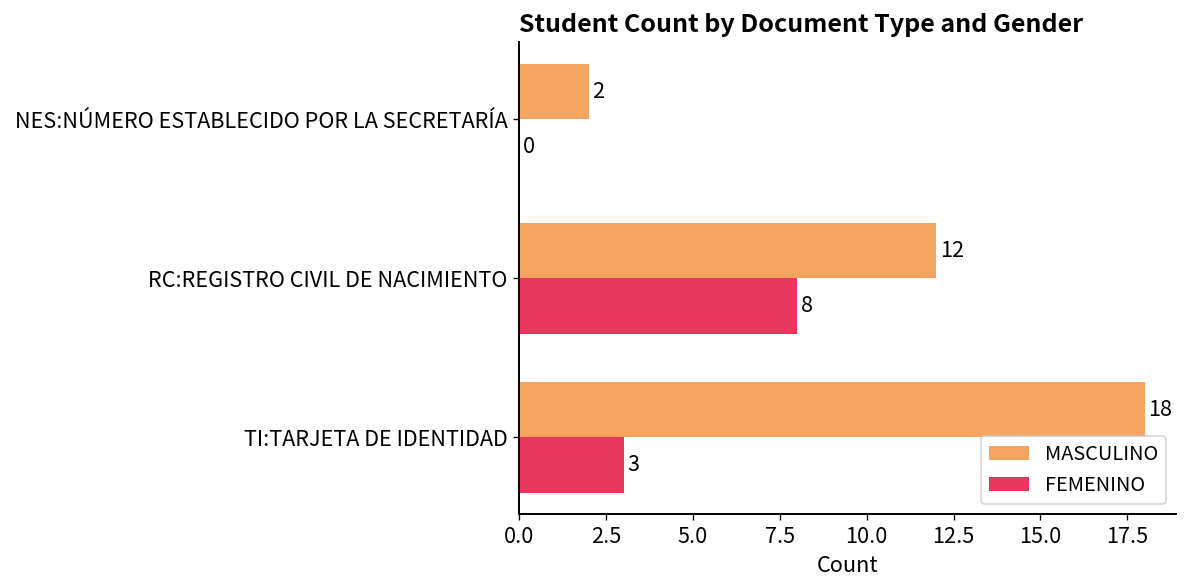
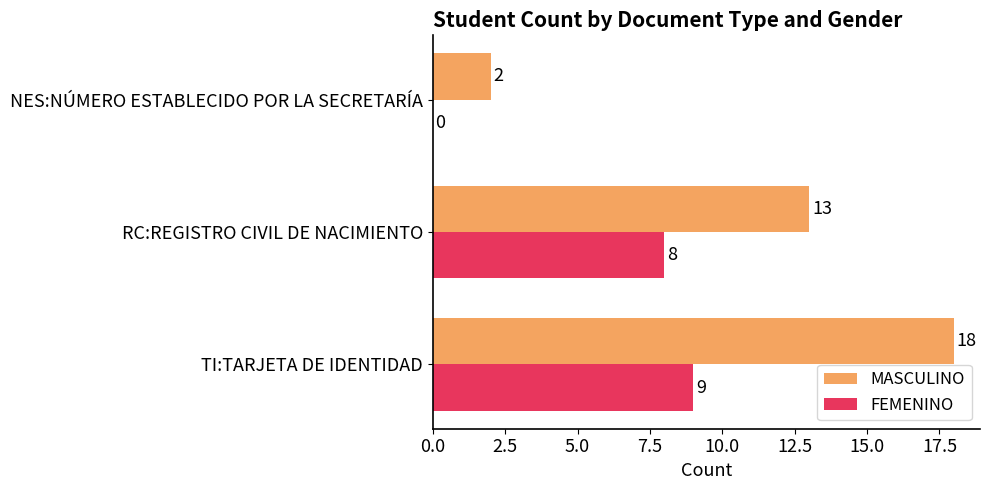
MASCULINO, RC:REGISTRO CIVIL DE NACIMIENTO: 12 -> 13
FEMENINO, TI:TARJETA DE IDENTIDAD: 3 -> 9
